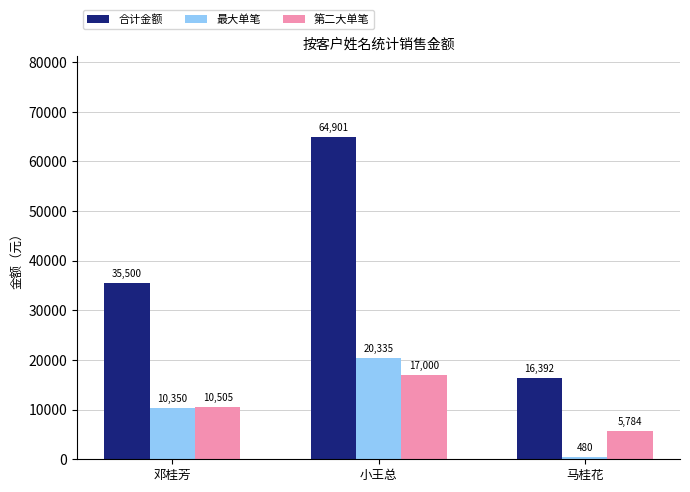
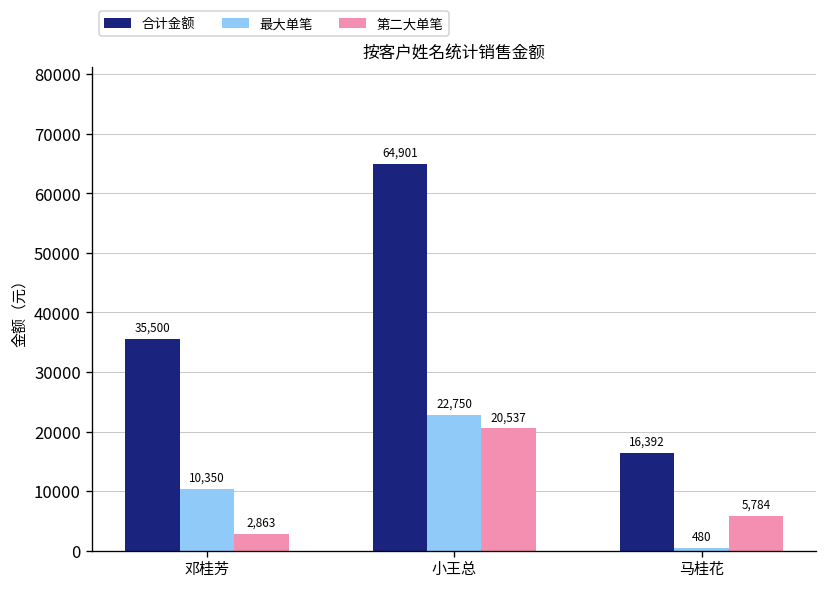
第二大单笔, 邓桂芳: 10,505 -> 2,863
最大单笔, 小王总: 20,335 -> 22,750
第二大单笔, 小王总: 17,000 -> 20,537
